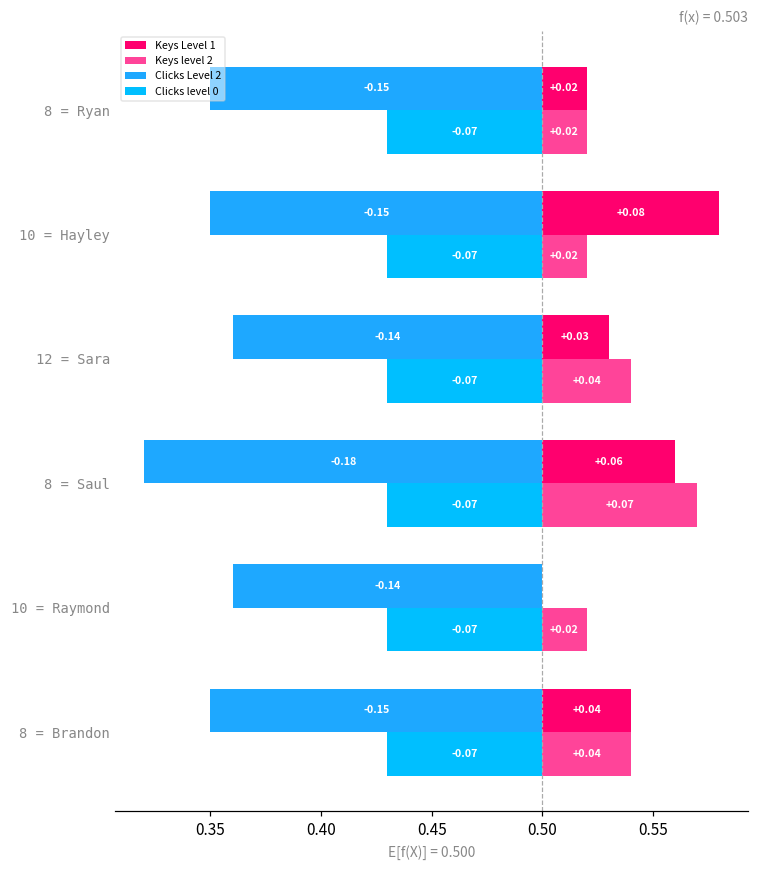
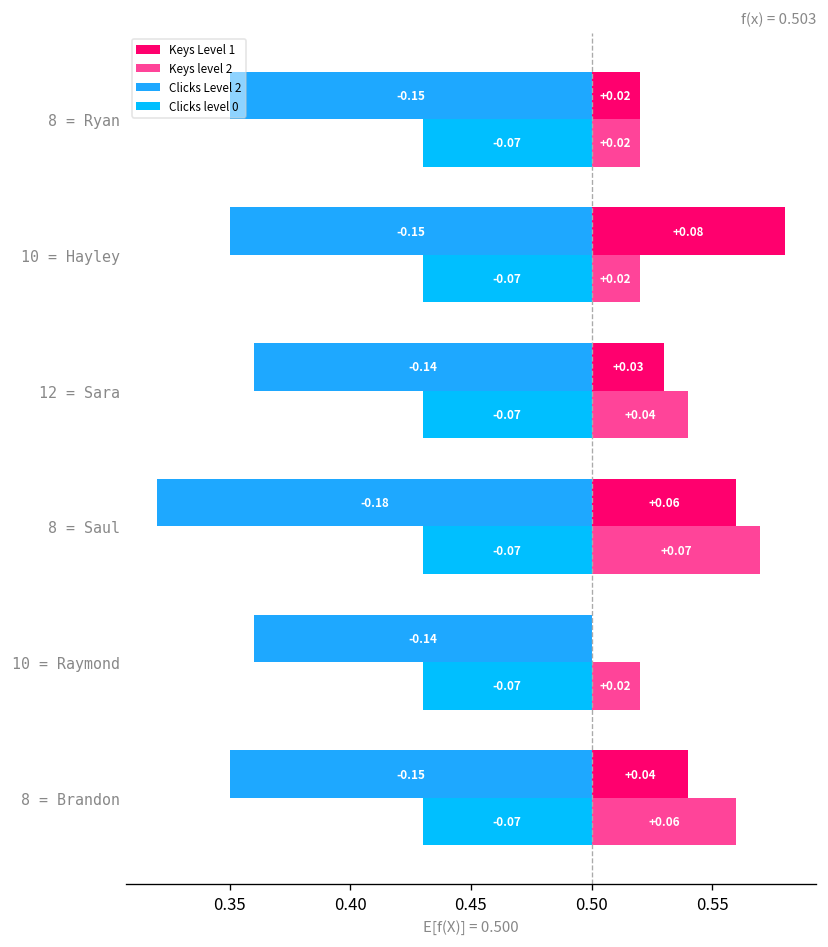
Keys level 2, 8 = Brandon: +0.04 -> +0.06
